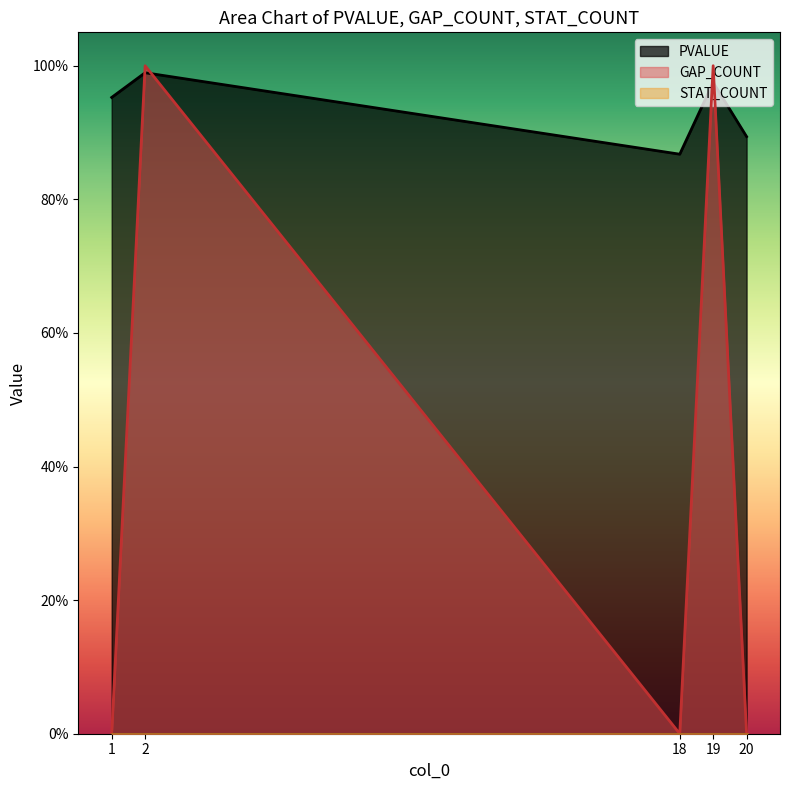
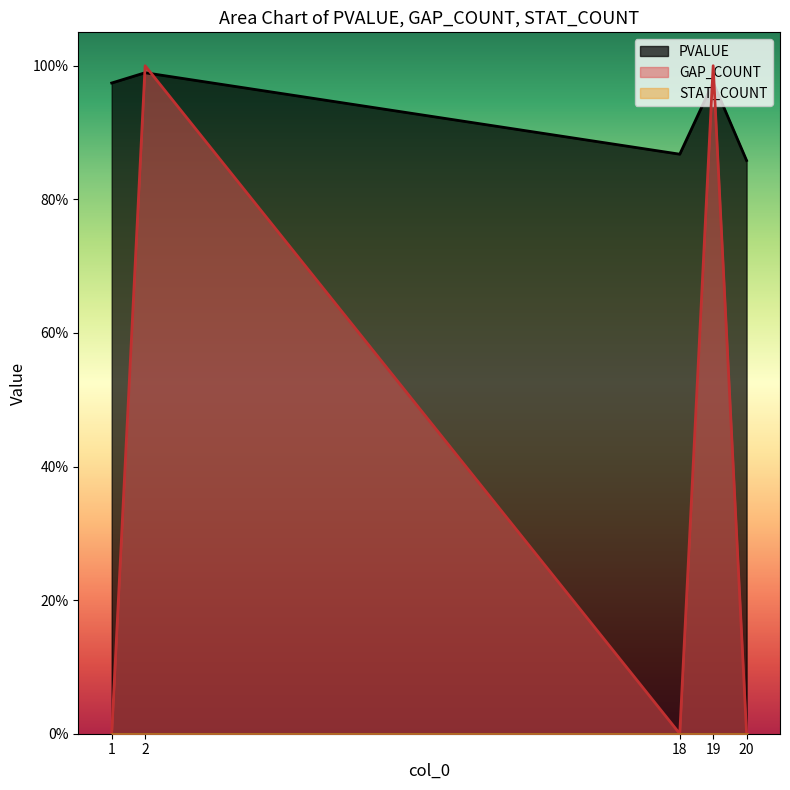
PVALUE, 1: 95% -> 97%
PVALUE, 20: 89% -> 86%
